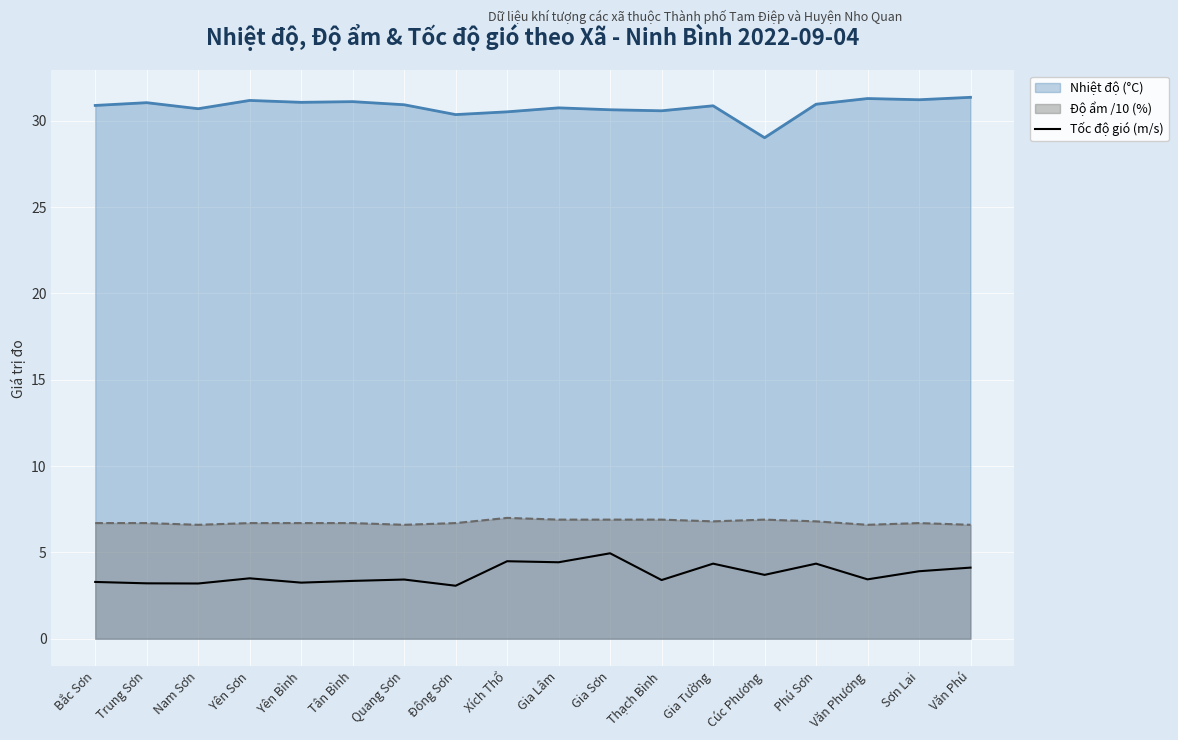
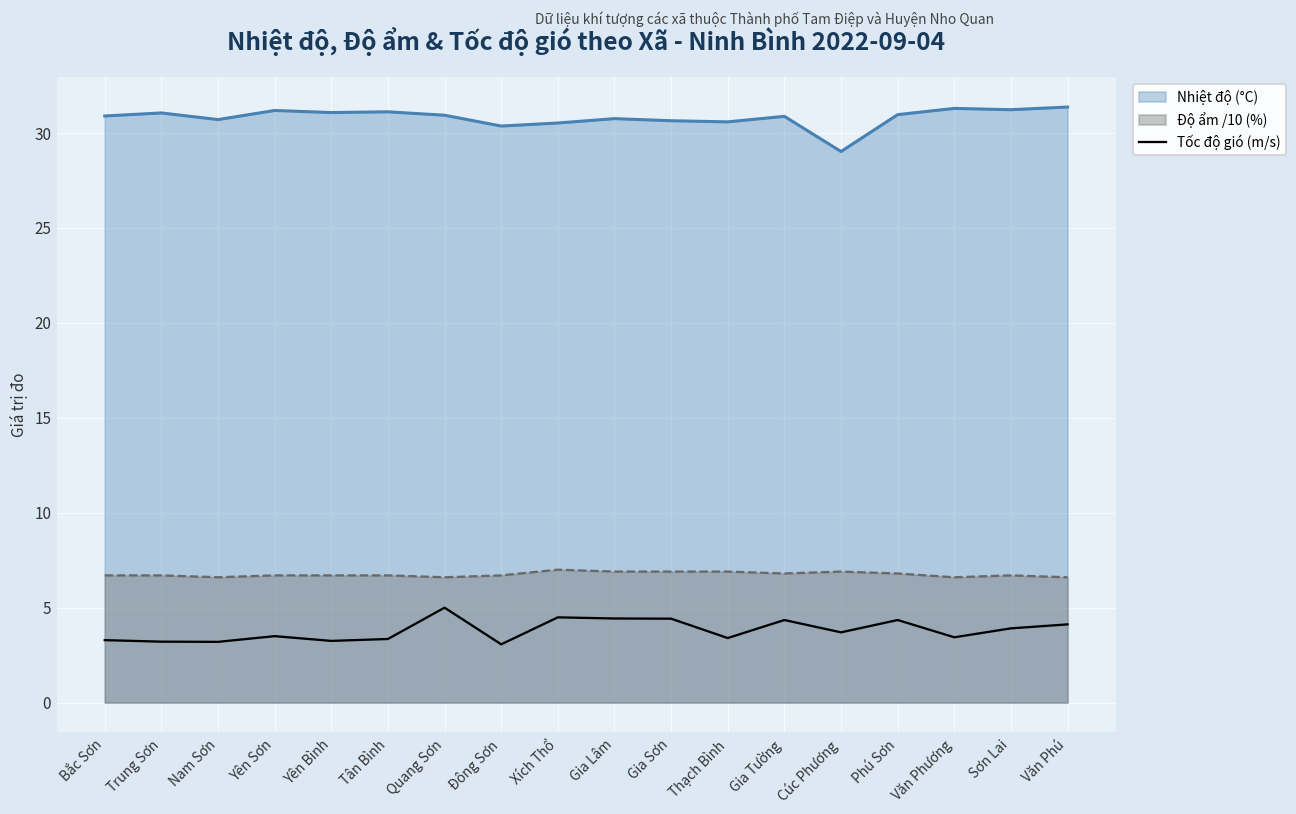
Tốc độ gió (m/s), Quang Sơn: 3.4 -> 5.0
Tốc độ gió (m/s), Gia Sơn: 5.0 -> 4.4
